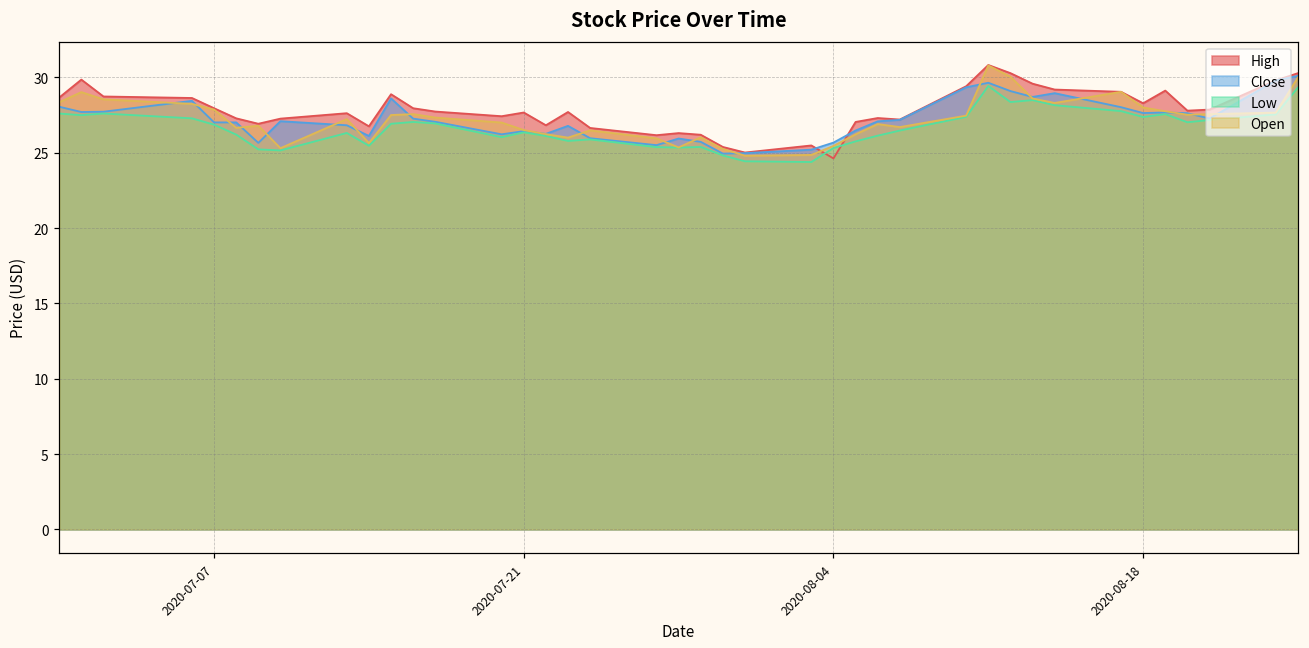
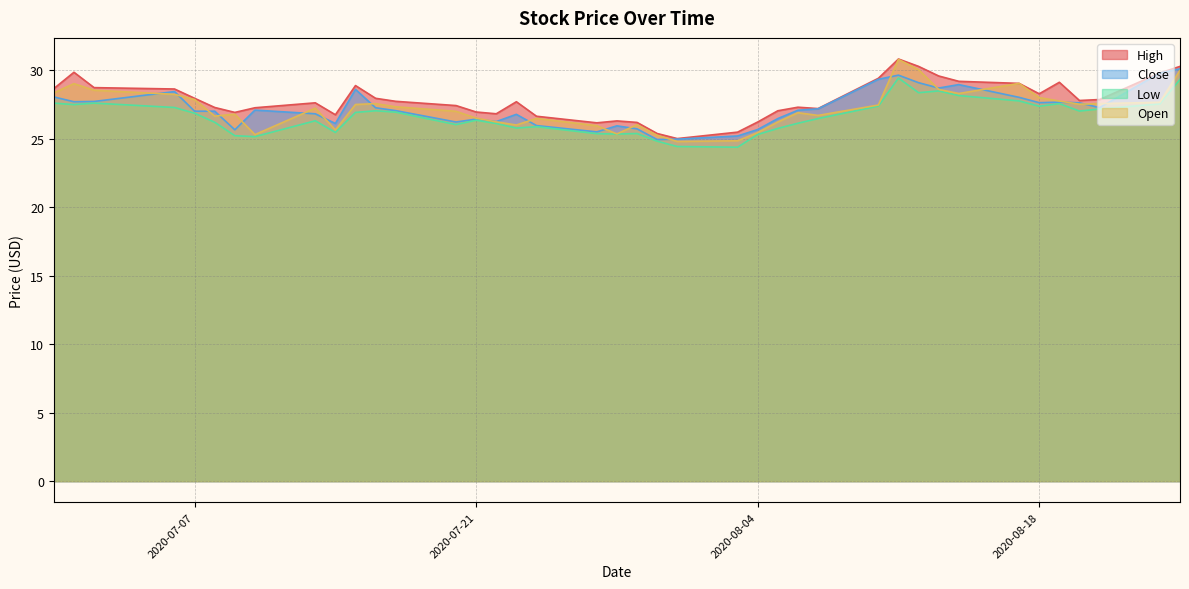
High, 2020-07-21: 27.7 -> 27.0
High, 2020-08-04: 24.6 -> 26.2
